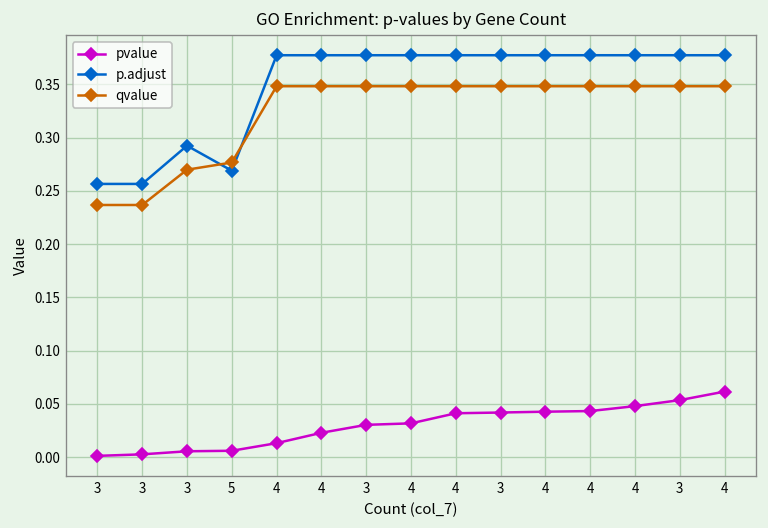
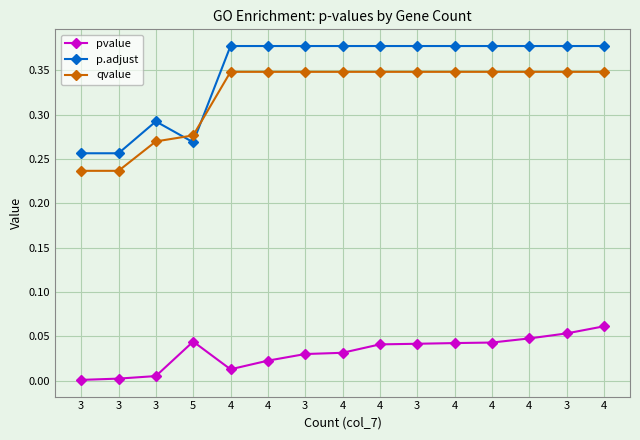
pvalue, 5: 0.01 -> 0.04
